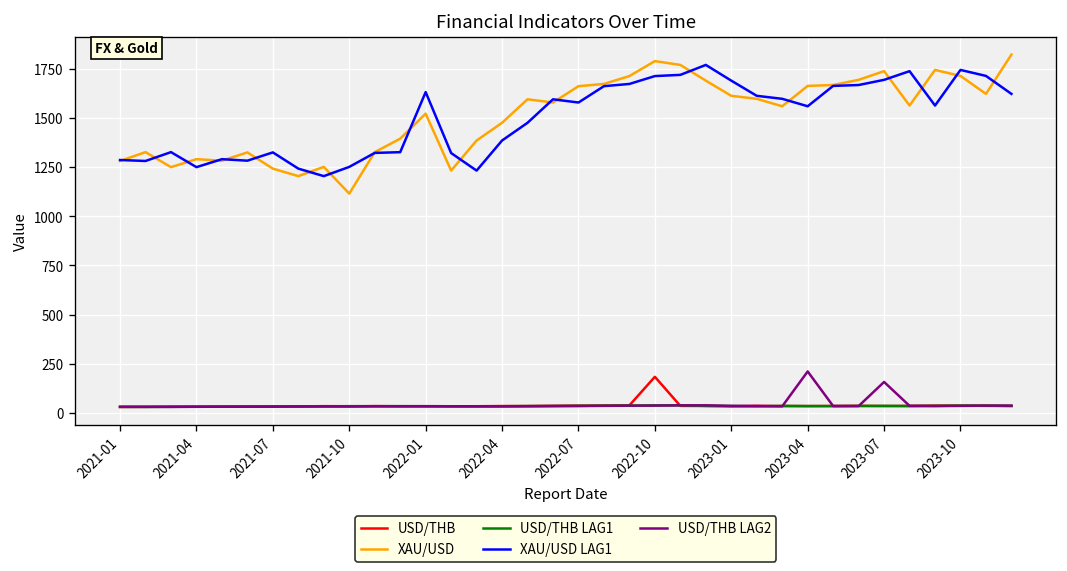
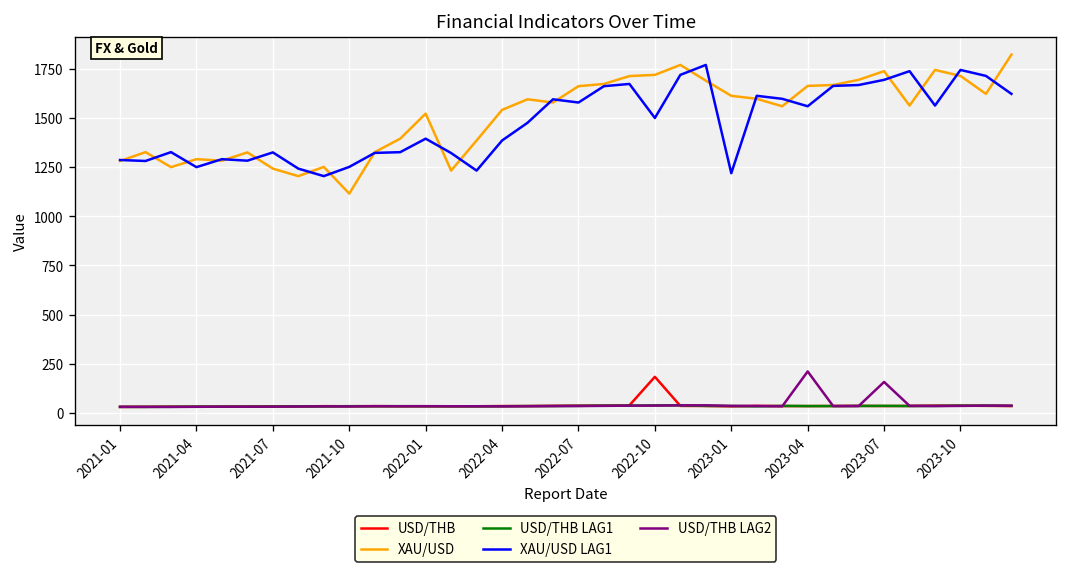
XAU/USD LAG1, 2022-01: 1630 -> 1400
XAU/USD, 2022-04: 1480 -> 1540
XAU/USD, 2022-10: 1790 -> 1720
XAU/USD LAG1, 2022-10: 1710 -> 1500
XAU/USD LAG1, 2023-01: 1690 -> 1220
